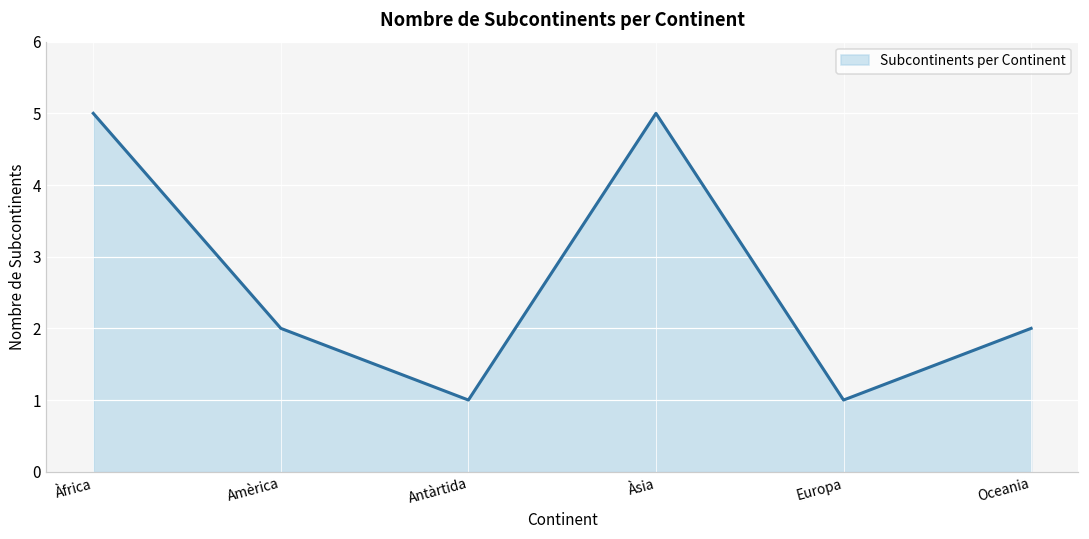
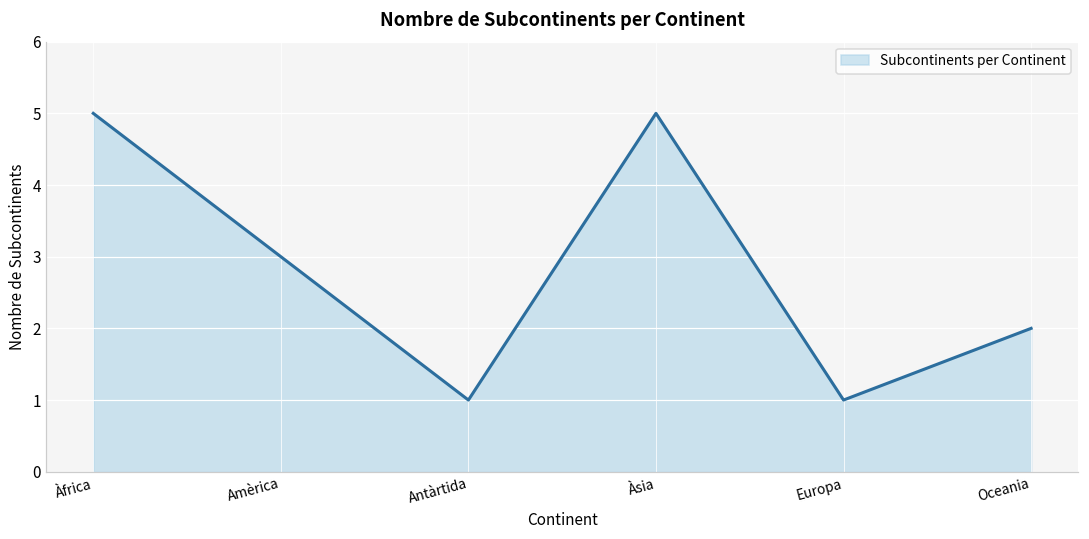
Amèrica: 2 -> 3
